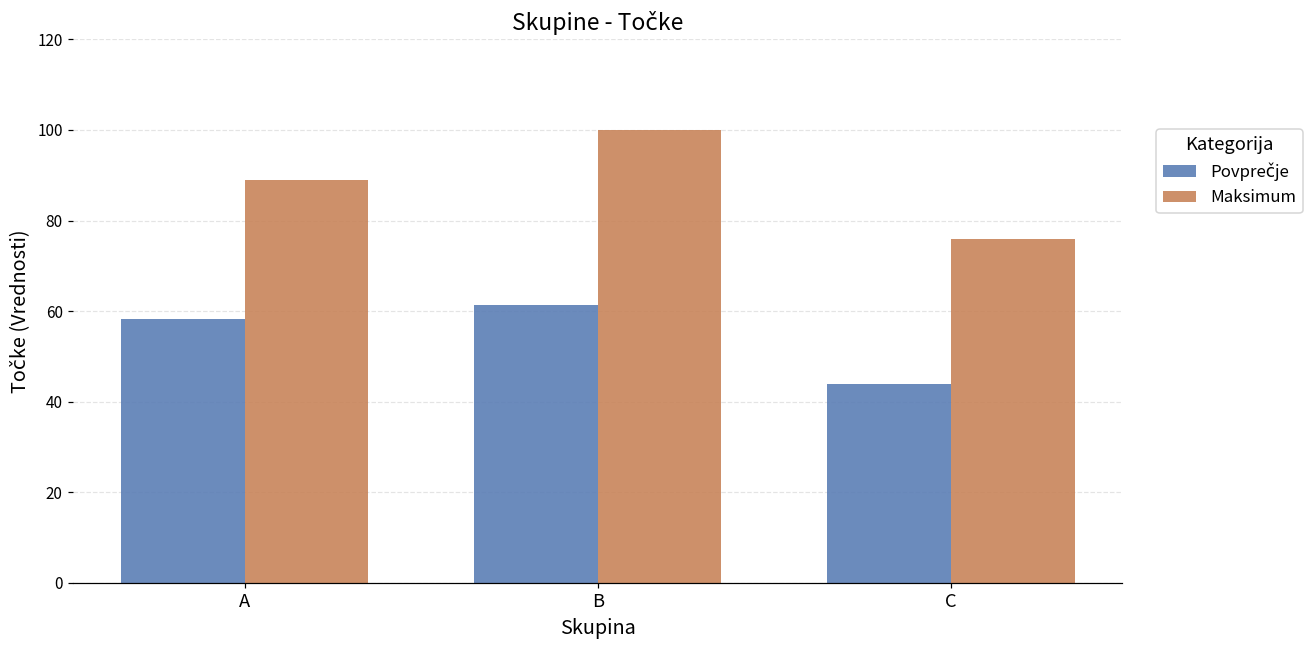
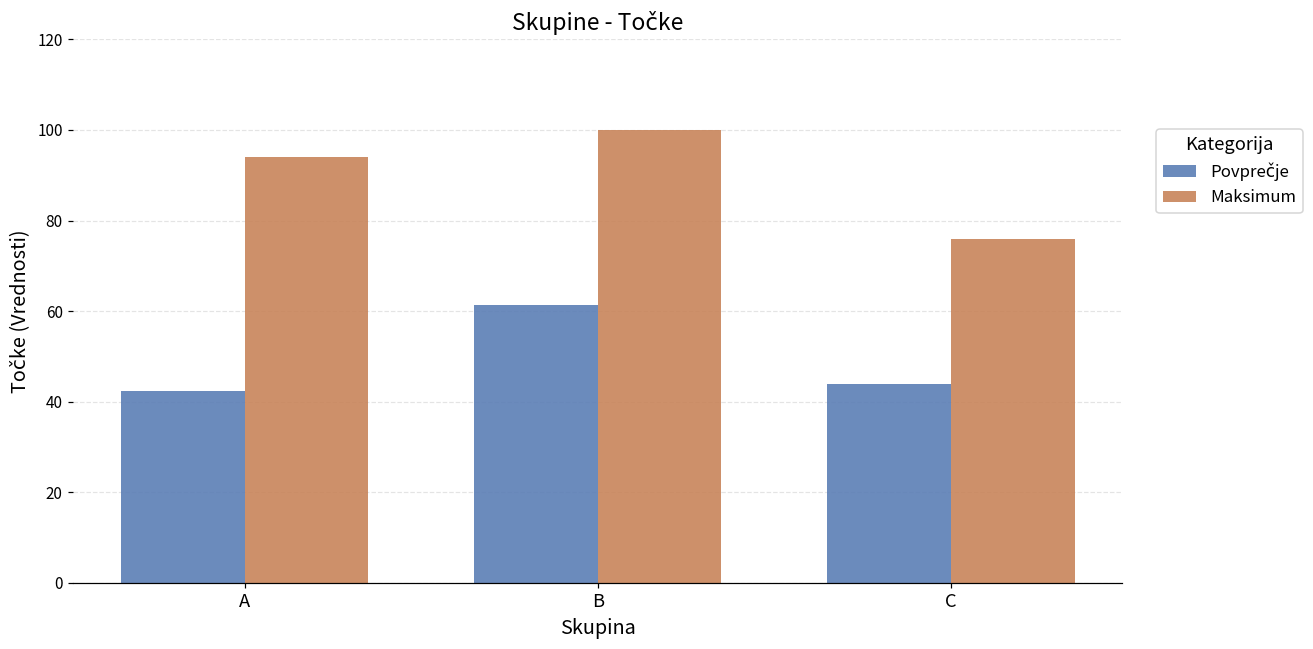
Povprečje, A: 58 -> 42
Maksimum, A: 89 -> 94
